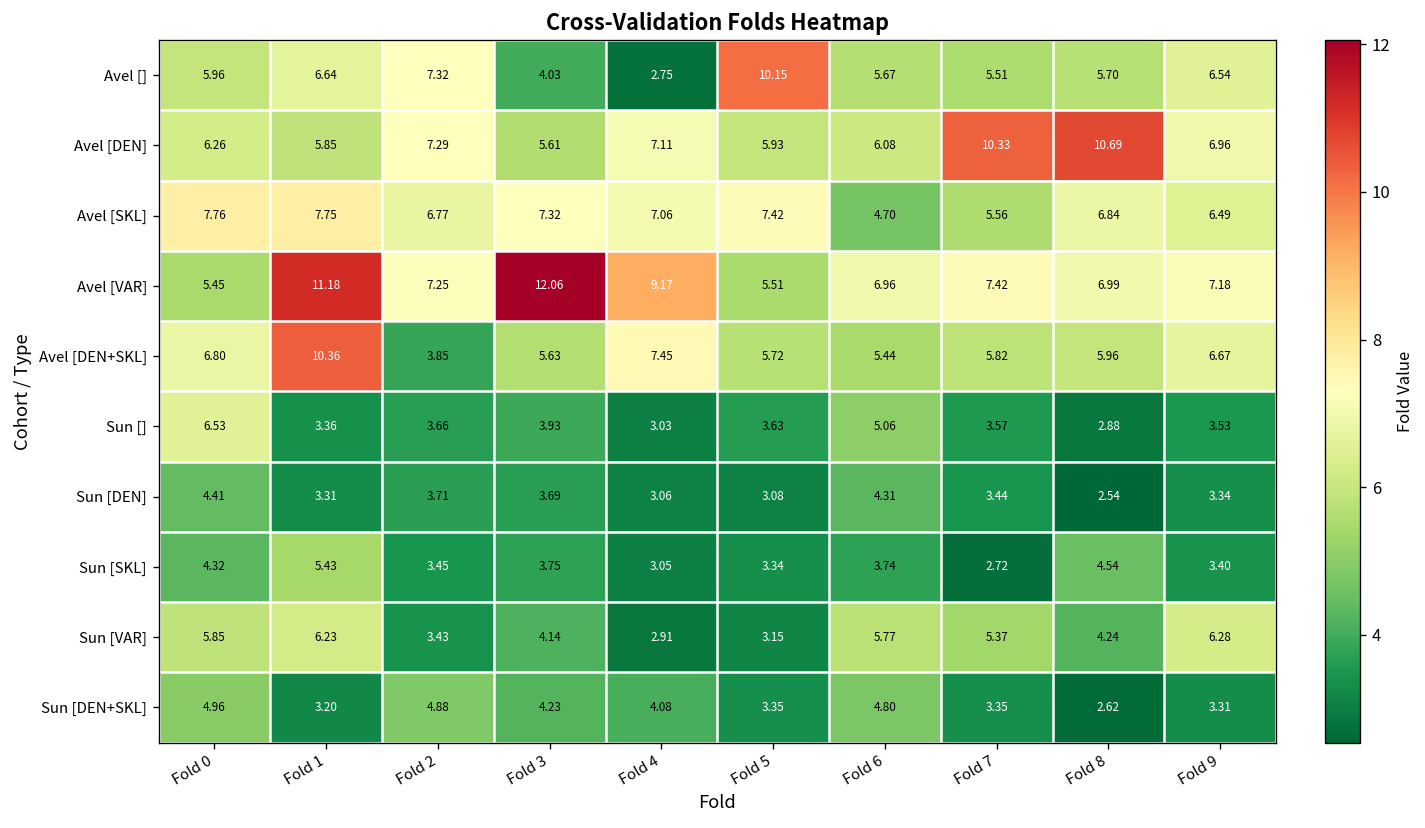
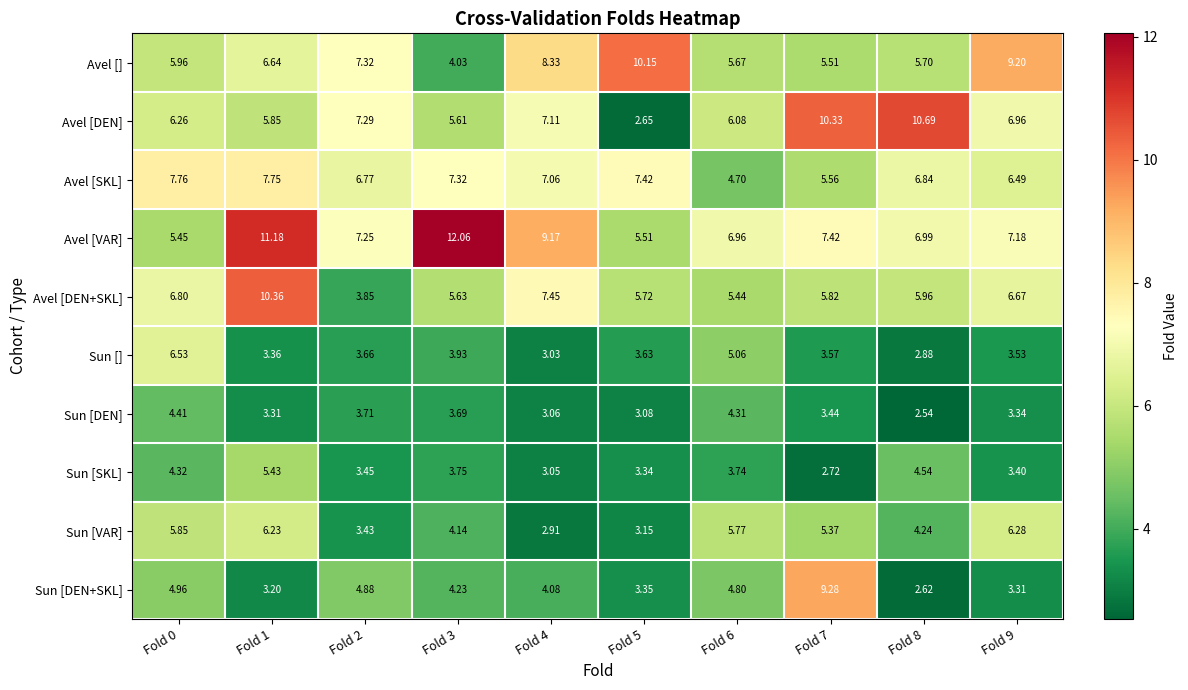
Avel [], Fold 4: 2.75 -> 8.33
Avel [], Fold 9: 6.54 -> 9.20
Avel [DEN], Fold 5: 5.93 -> 2.65
Sun [DEN+SKL], Fold 7: 3.35 -> 9.28
